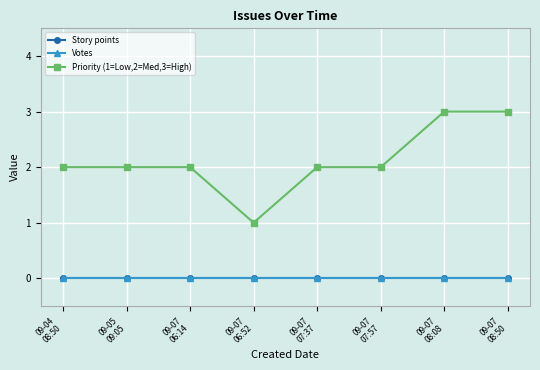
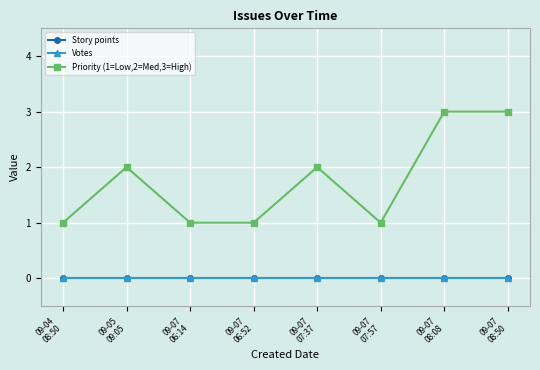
Priority (1=Low,2=Med,3=High), 09-04 08:50: 2 -> 1
Priority (1=Low,2=Med,3=High), 09-07 06:14: 2 -> 1
Priority (1=Low,2=Med,3=High), 09-07 07:57: 2 -> 1
